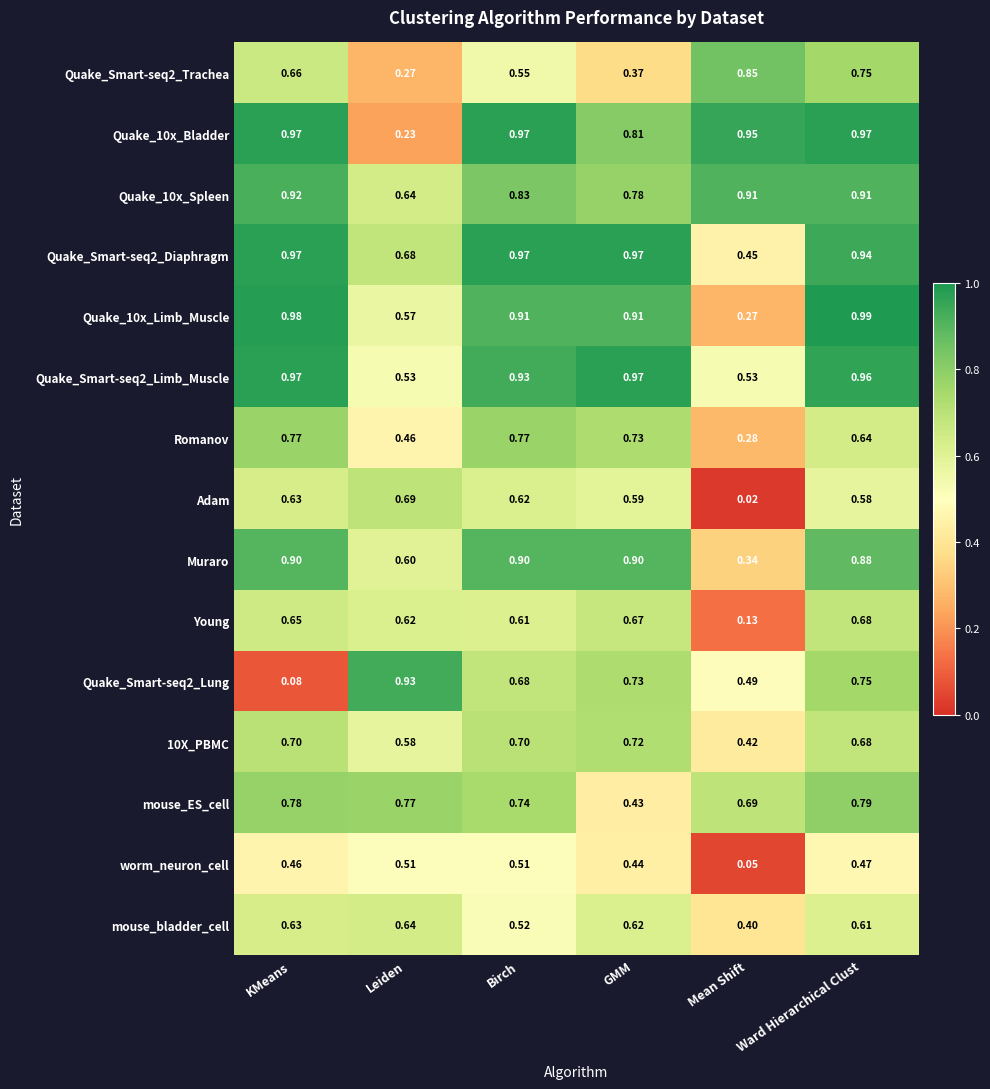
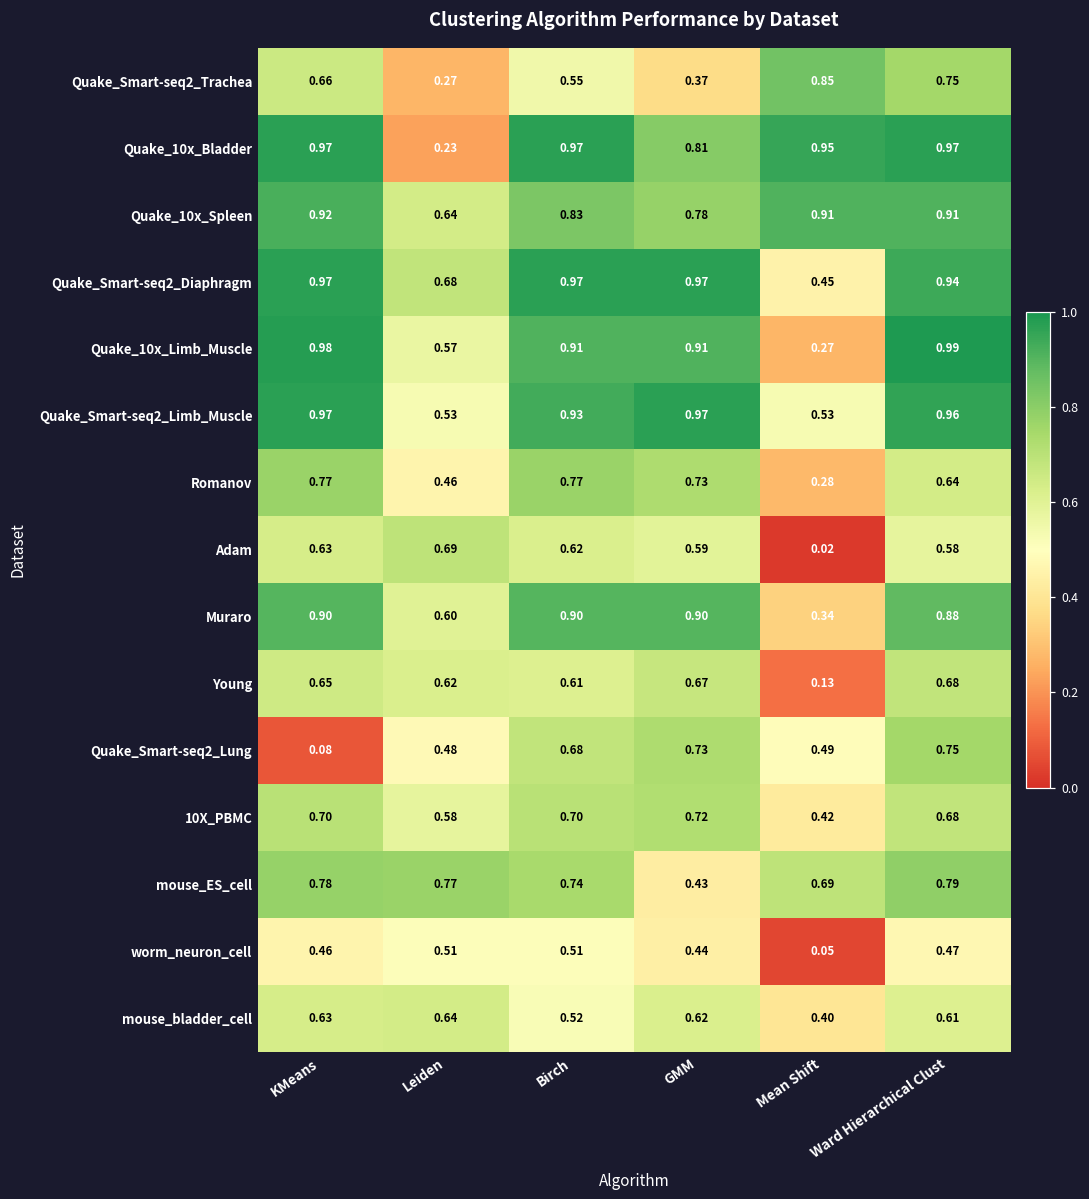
Quake_Smart-seq2_Lung, Leiden: 0.93 -> 0.48
